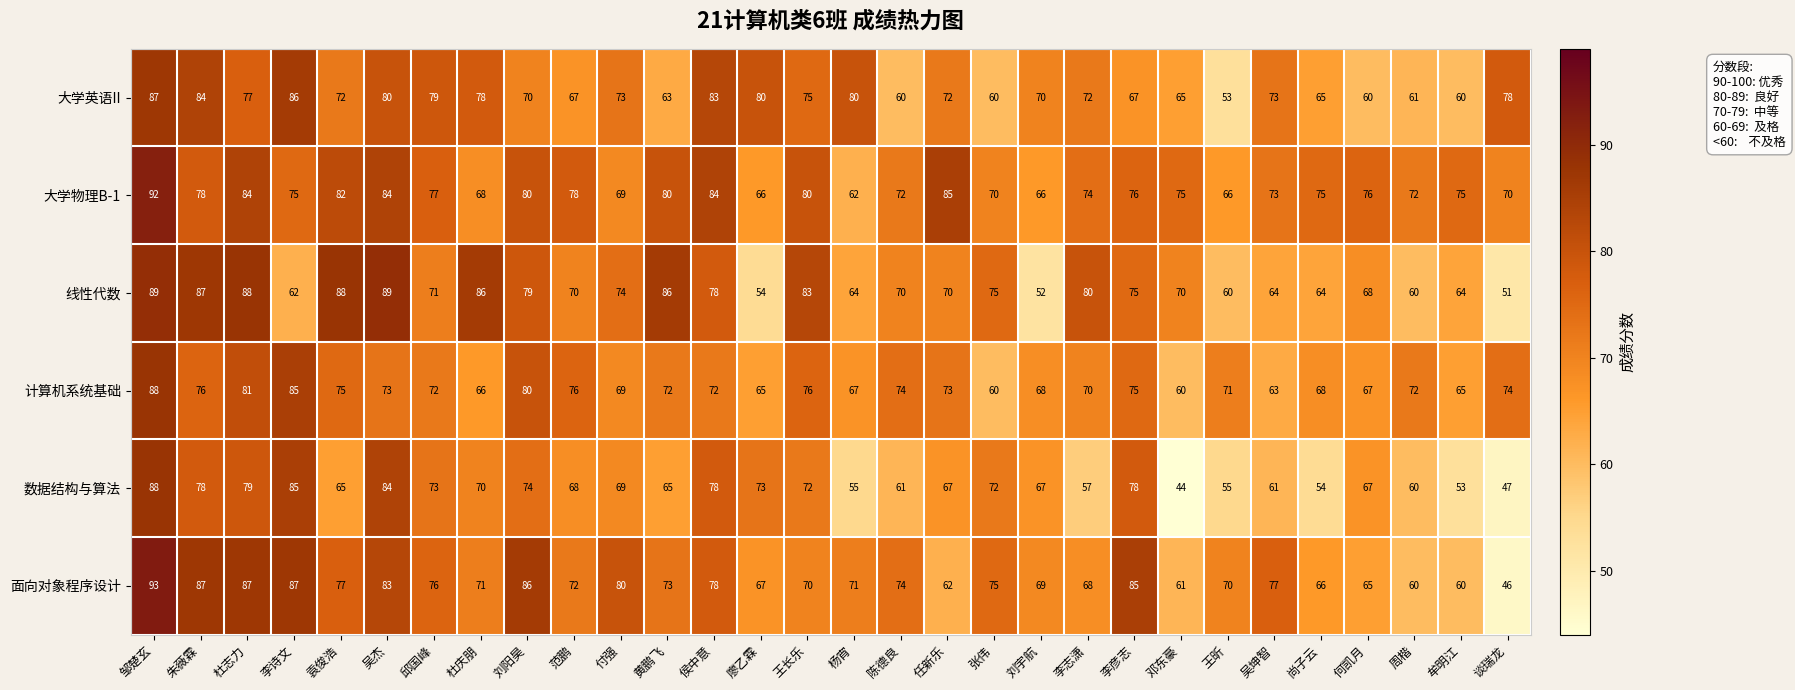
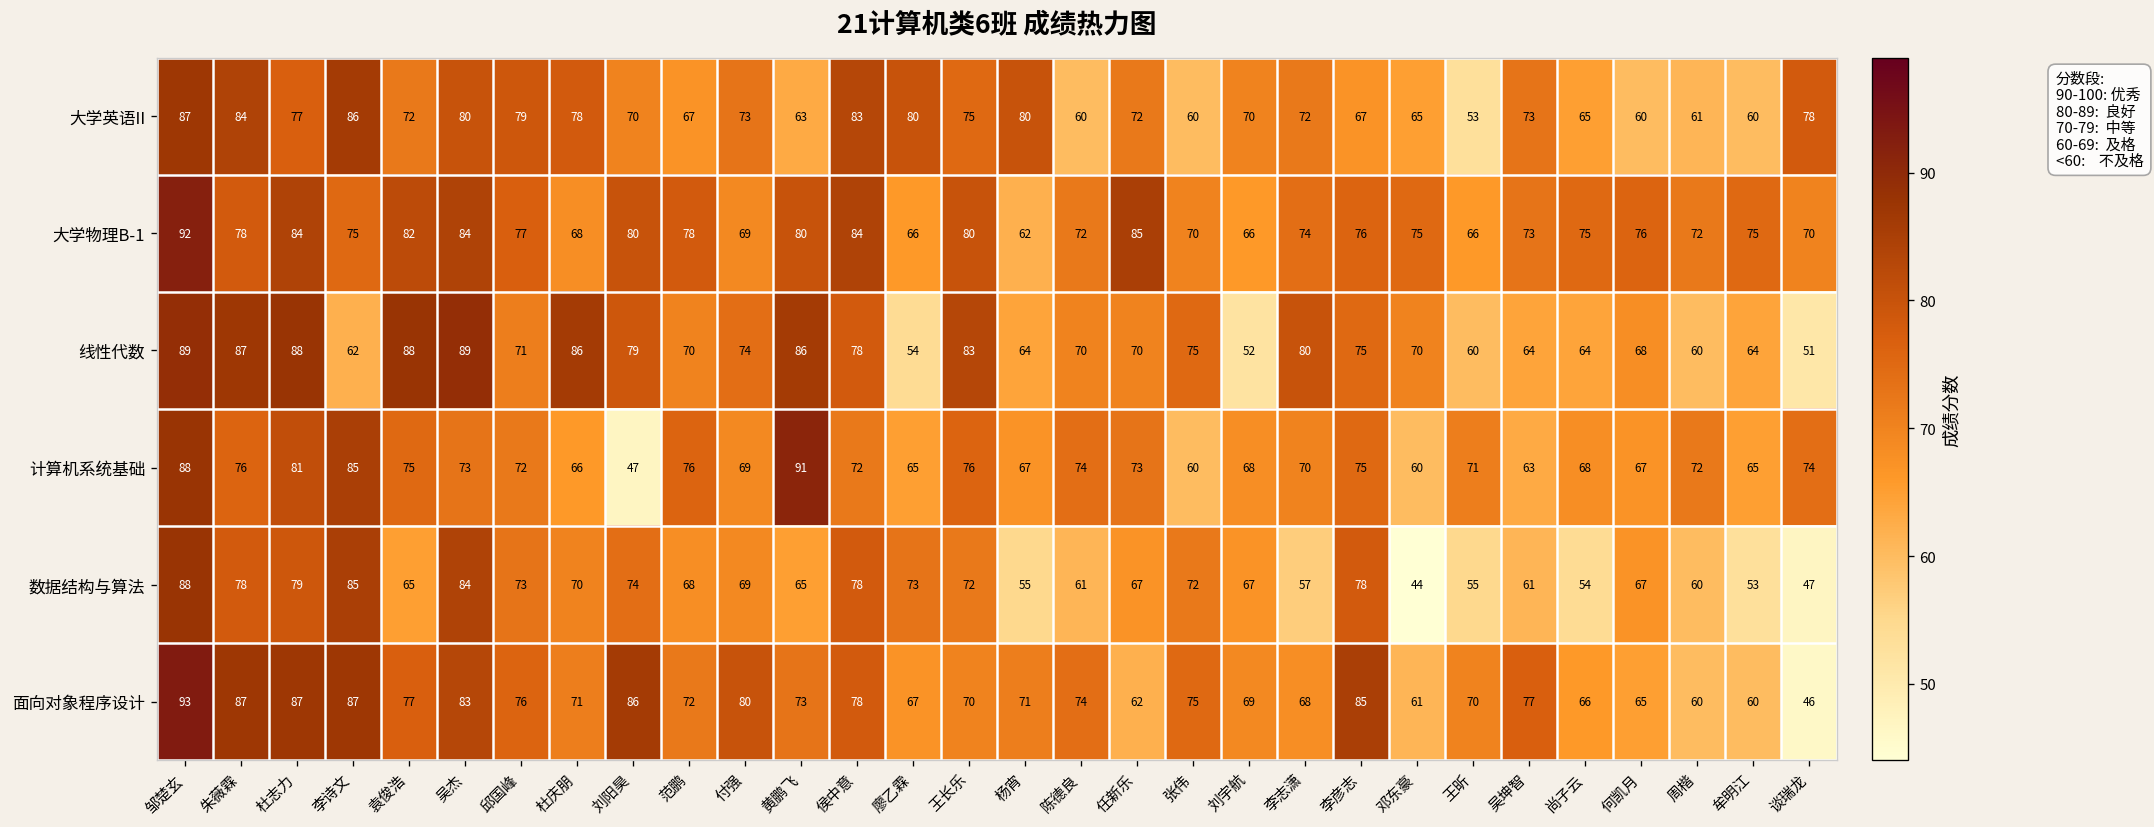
计算机系统基础, 刘阳昊: 80 -> 47
计算机系统基础, 黄鹏飞: 72 -> 91
